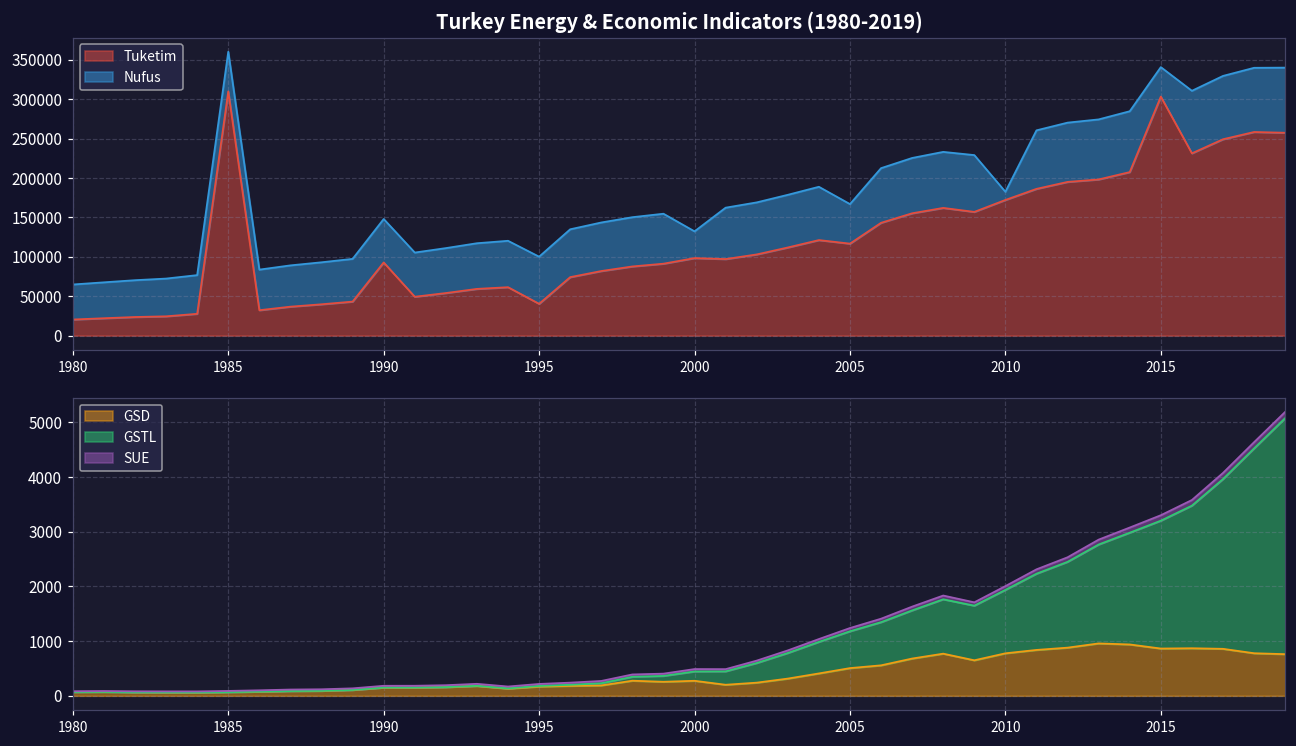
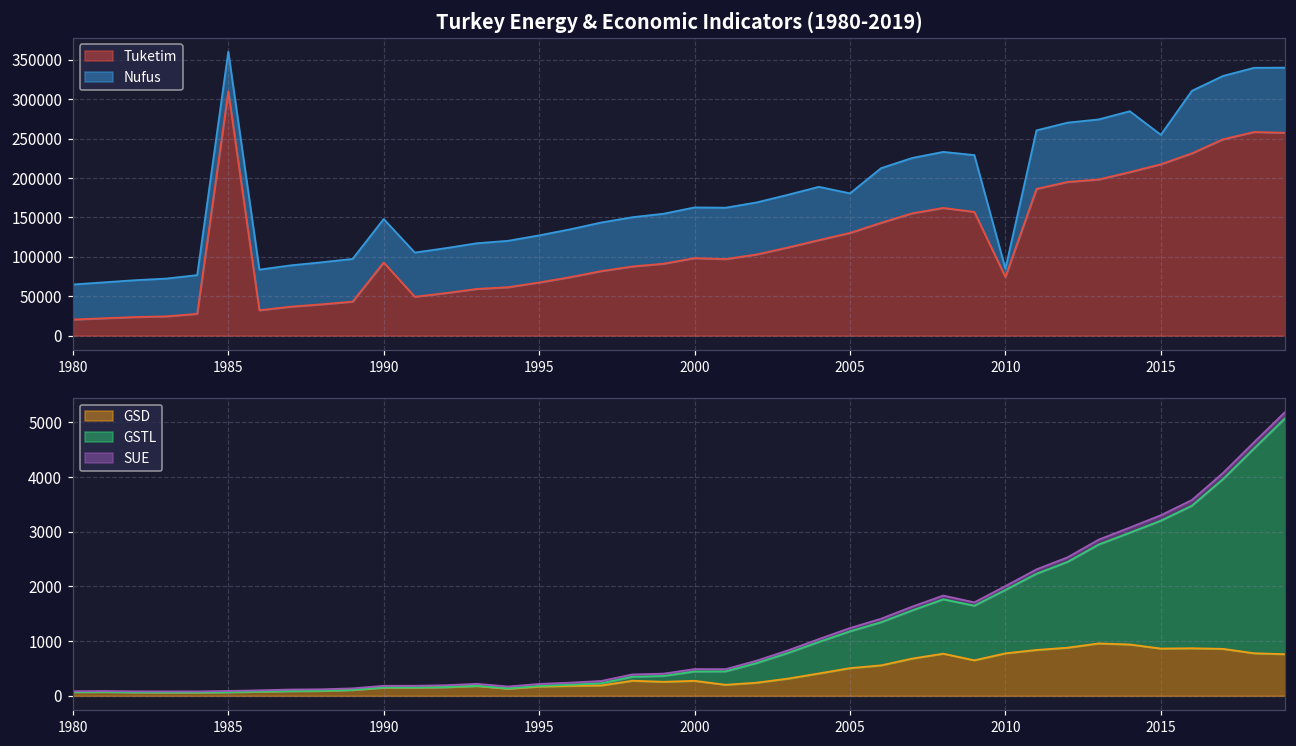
Turkey Energy & Economic Indicators (1980-2019), Tuketim, 1995: 40000 -> 70000
Turkey Energy & Economic Indicators (1980-2019), Nufus, 2000: 30000 -> 60000
Turkey Energy & Economic Indicators (1980-2019), Tuketim, 2005: 120000 -> 130000
Turkey Energy & Economic Indicators (1980-2019), Tuketim, 2010: 170000 -> 70000
Turkey Energy & Economic Indicators (1980-2019), Tuketim, 2015: 300000 -> 220000
